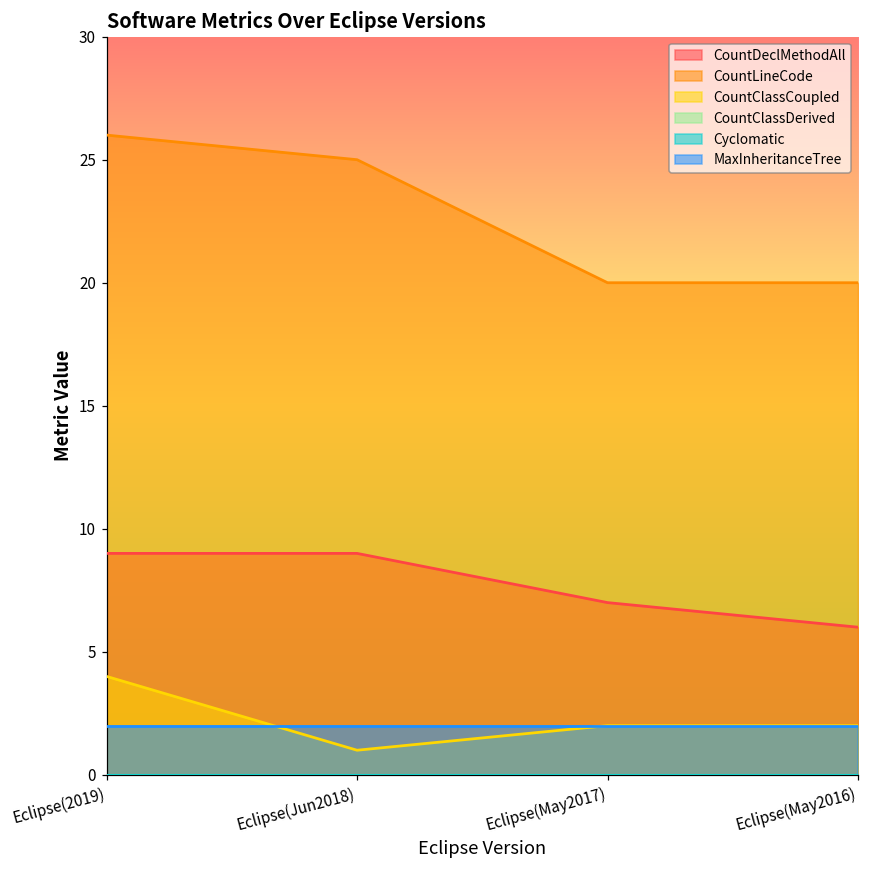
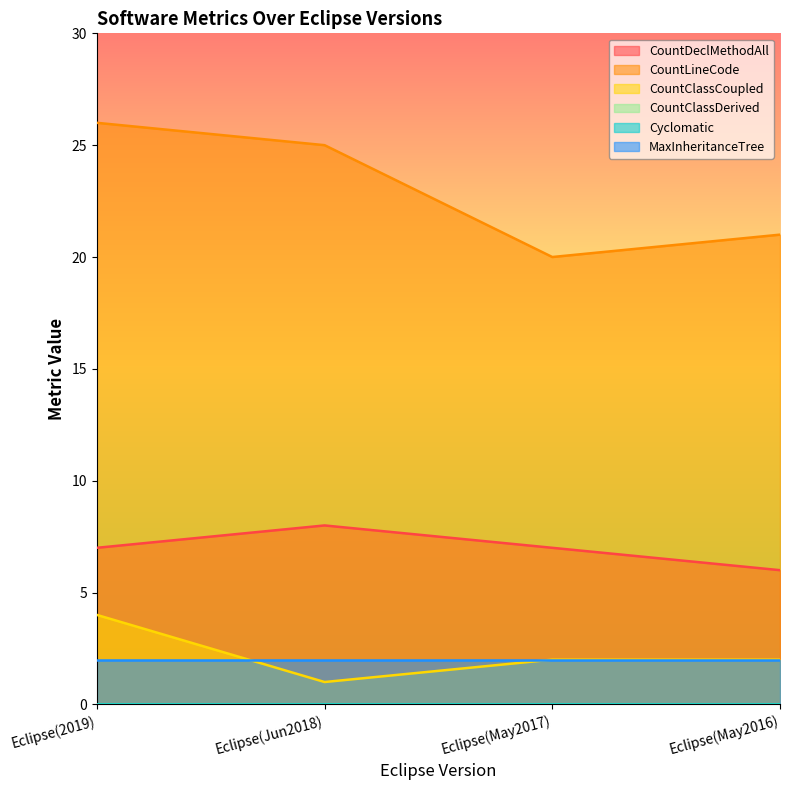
CountDeclMethodAll, Eclipse(2019): 9 -> 7
CountDeclMethodAll, Eclipse(Jun2018): 9 -> 8
CountLineCode, Eclipse(May2016): 20 -> 21
